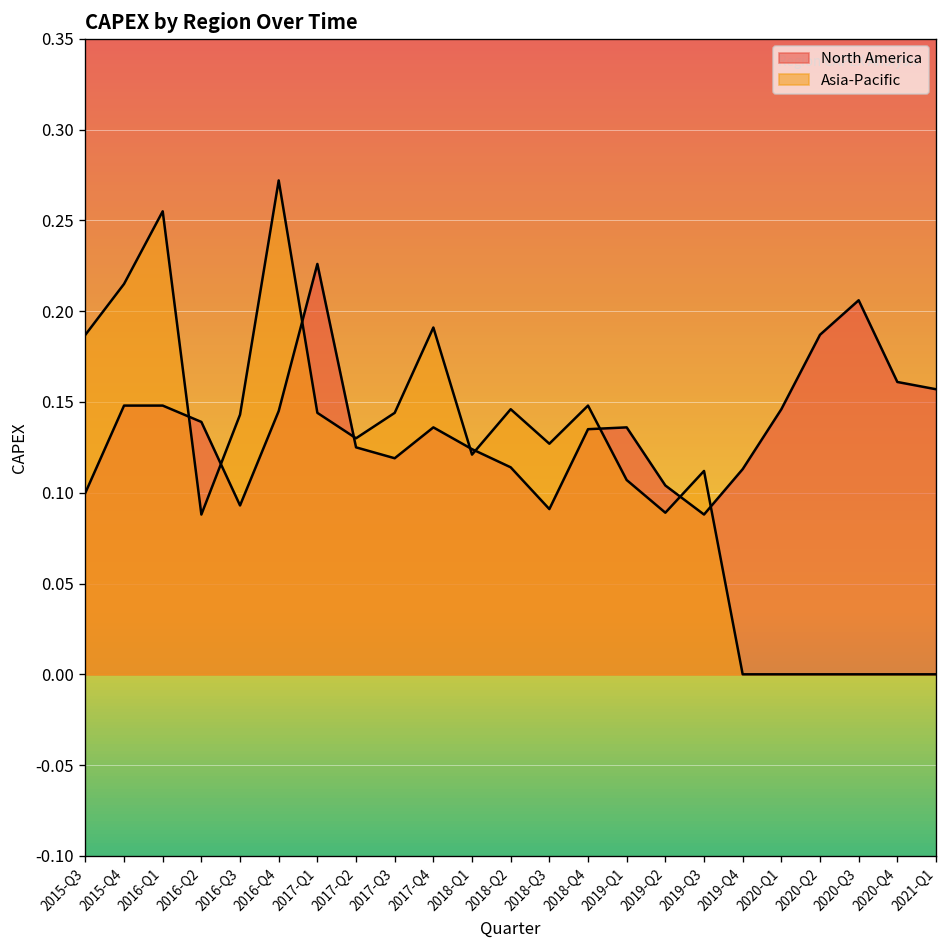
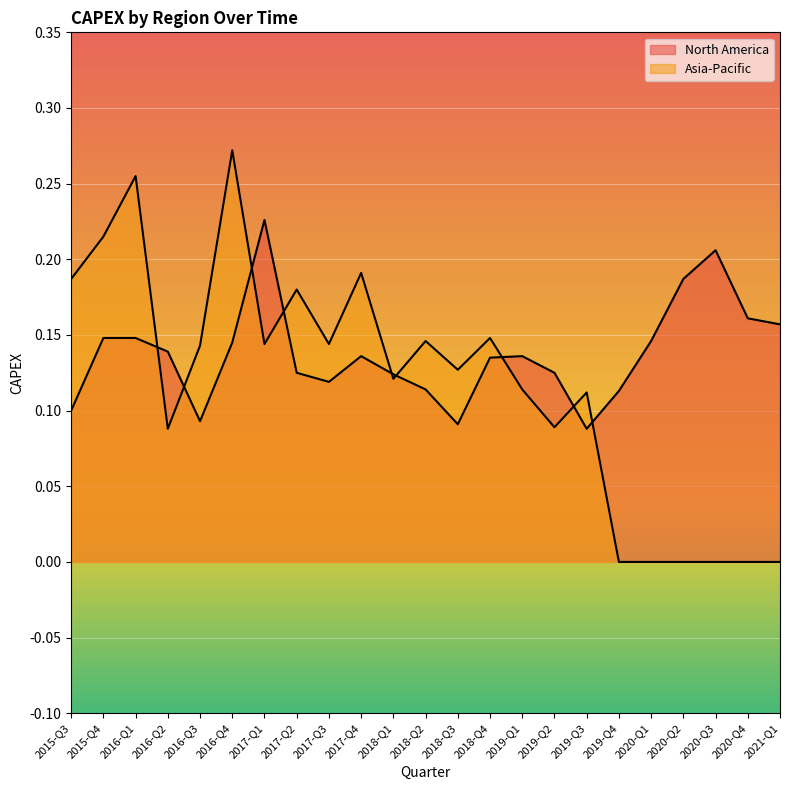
Asia-Pacific, 2017-Q2: 0.13 -> 0.18
Asia-Pacific, 2019-Q1: 0.107 -> 0.114
North America, 2019-Q2: 0.104 -> 0.125
